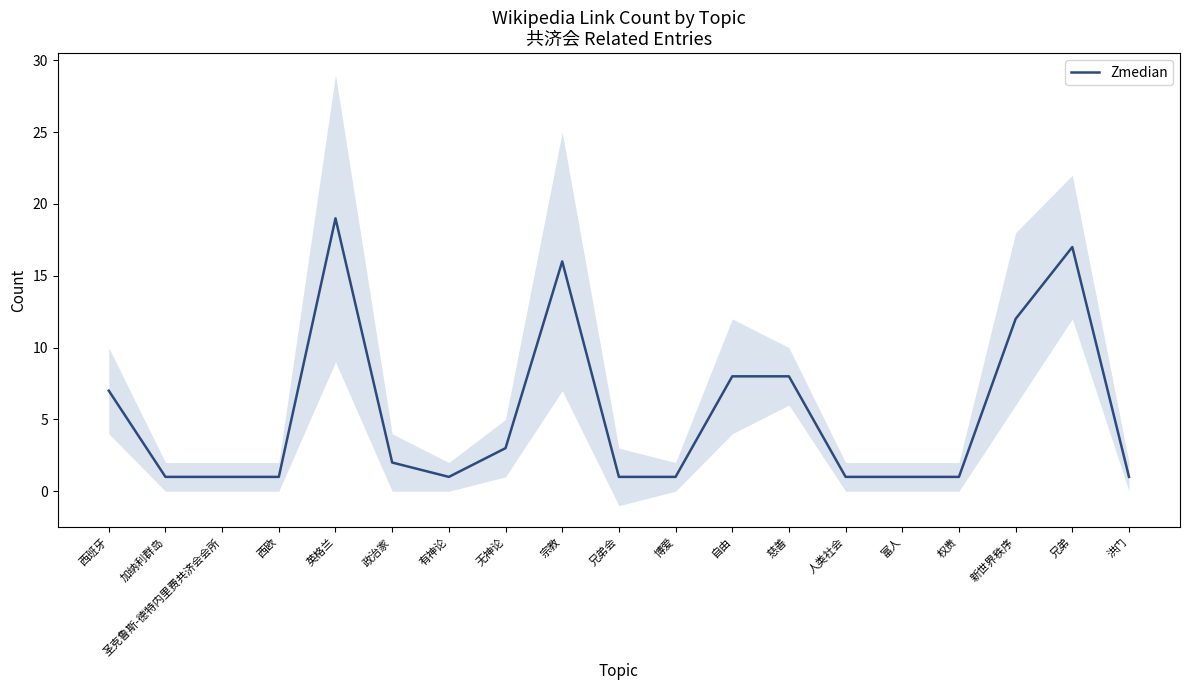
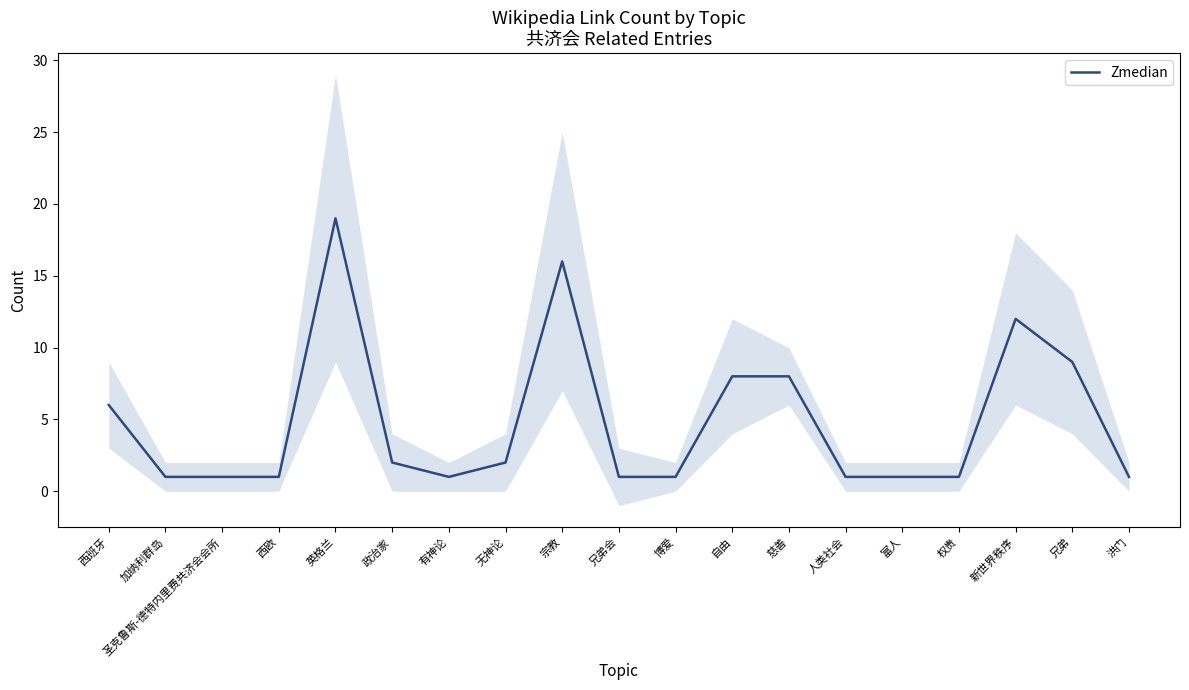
Zmedian, 西班牙: 7 -> 6
Zmedian, 无神论: 3 -> 2
Zmedian, 兄弟: 17 -> 9
